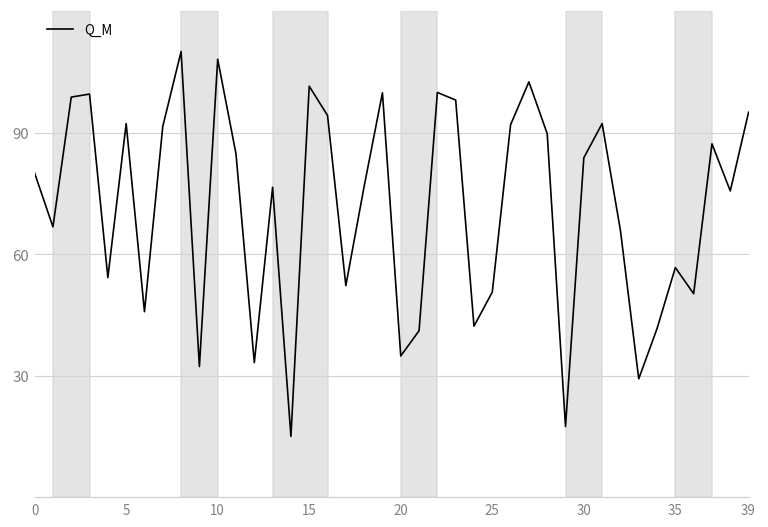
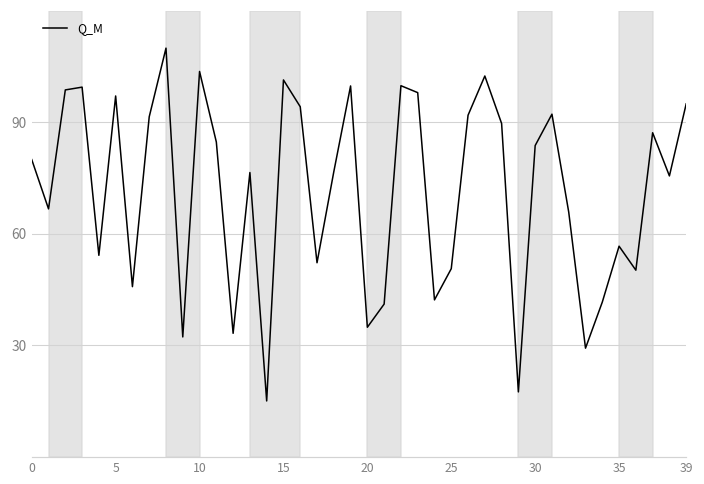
5: 92 -> 97
10: 108 -> 104
